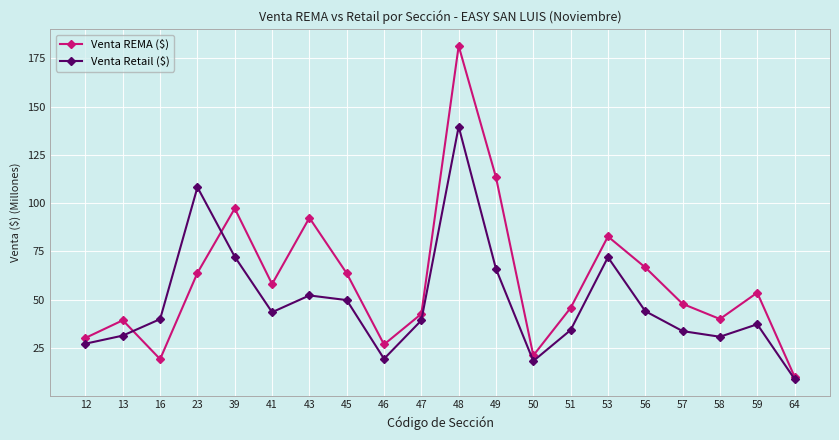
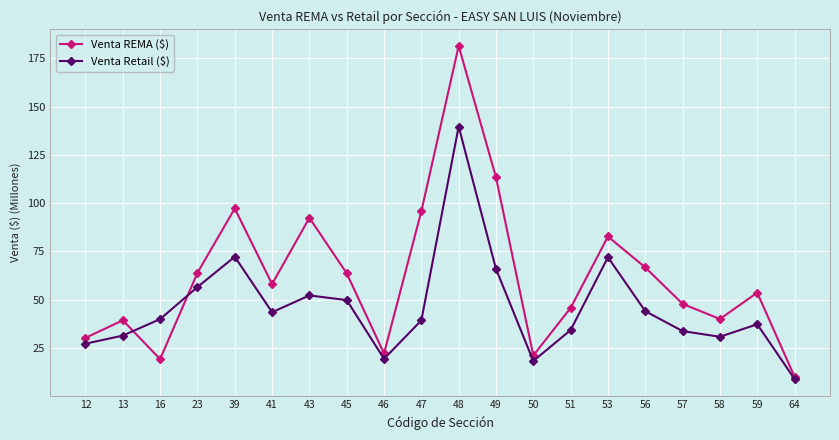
Venta Retail ($), 23: 108 -> 56
Venta REMA ($), 46: 27 -> 22
Venta REMA ($), 47: 43 -> 96
